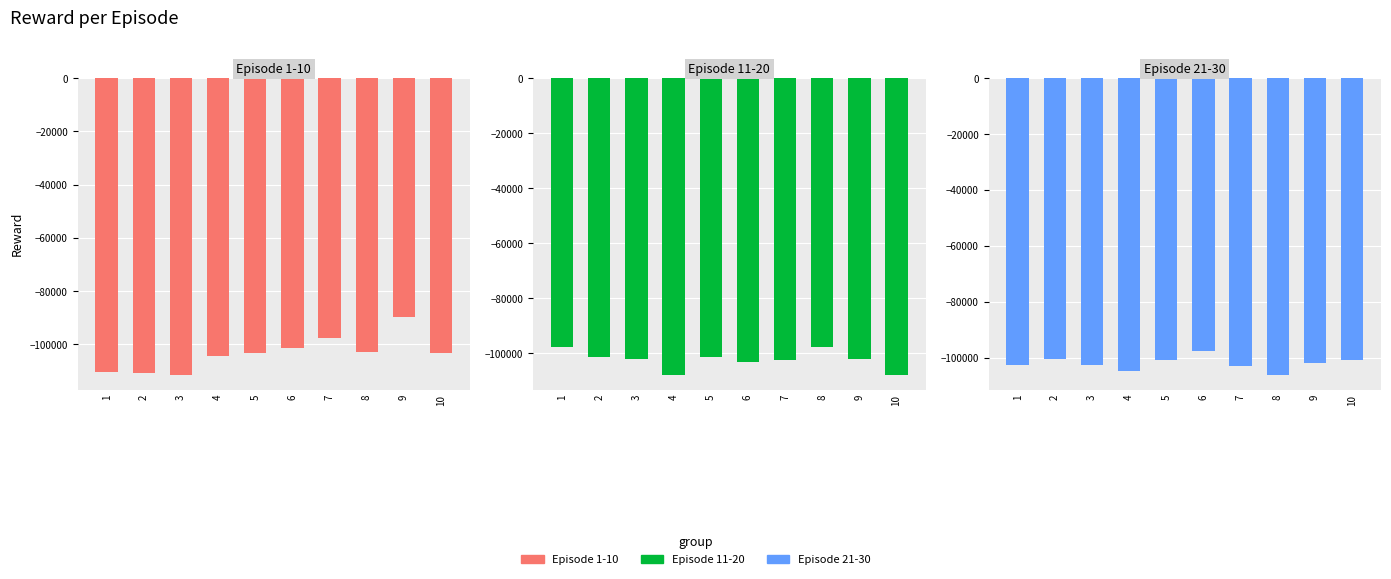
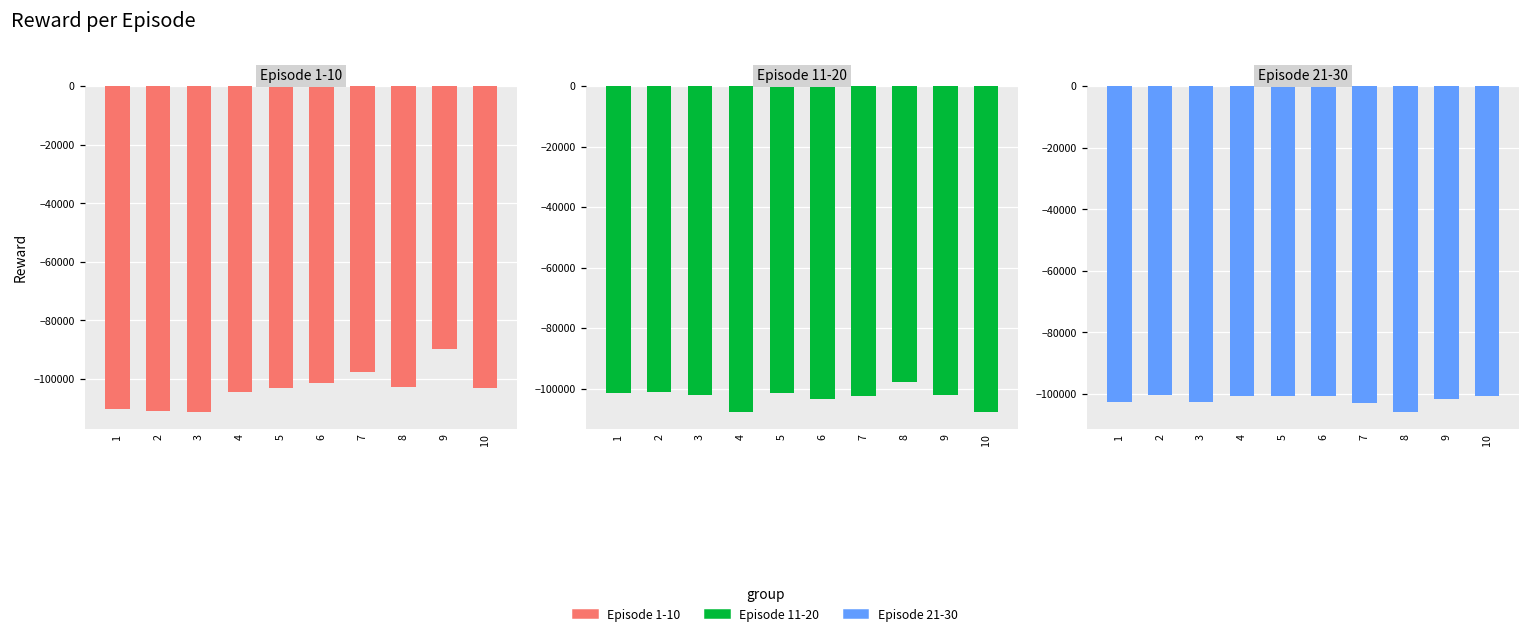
Episode 11-20, 1: -98000 -> -102000
Episode 21-30, 4: -105000 -> -101000
Episode 21-30, 6: -98000 -> -101000
